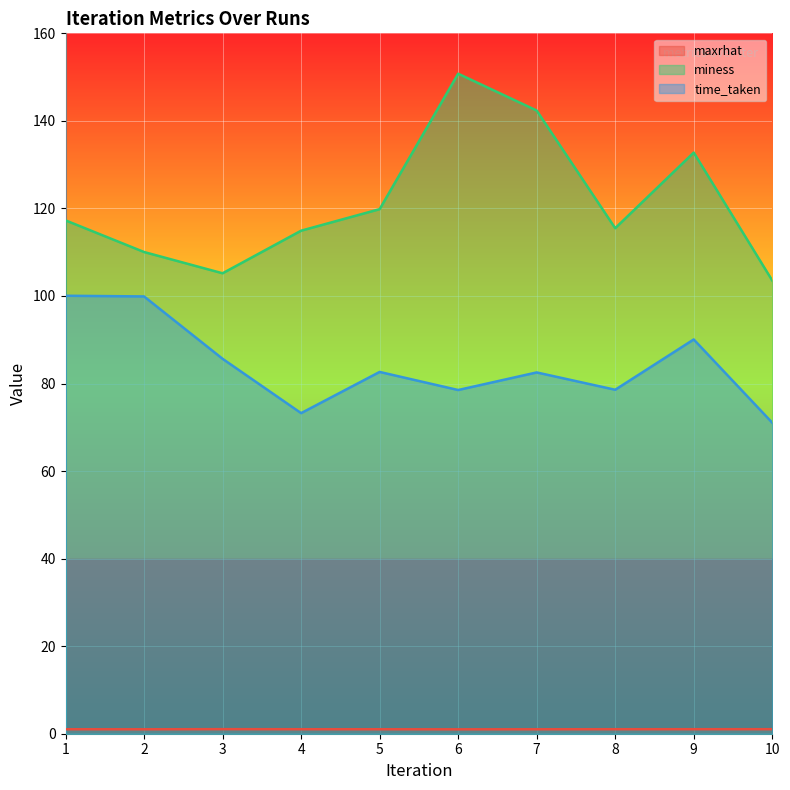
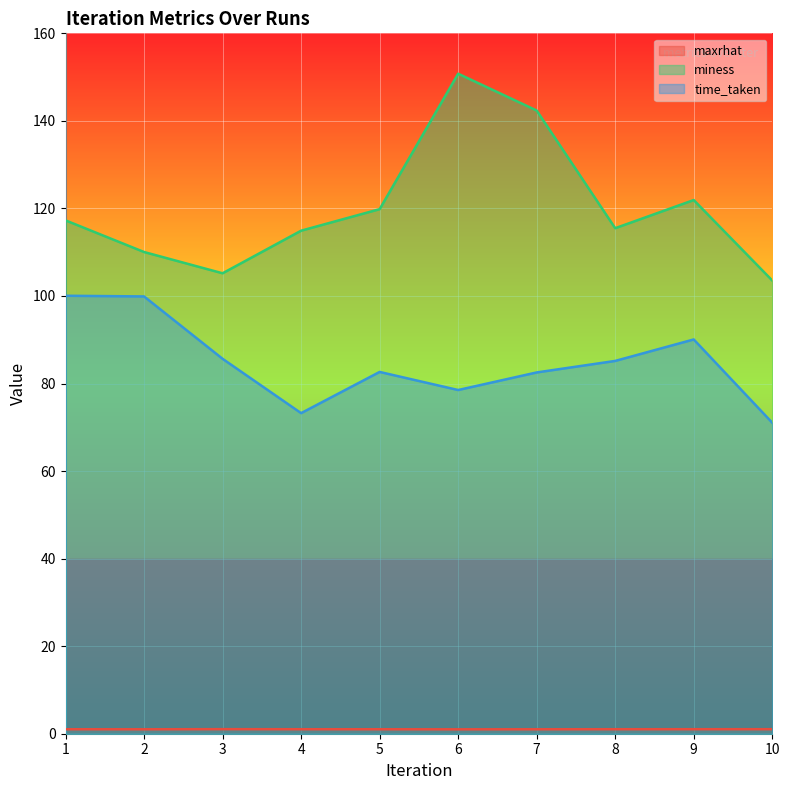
time_taken, 8: 79 -> 85
miness, 9: 133 -> 122
